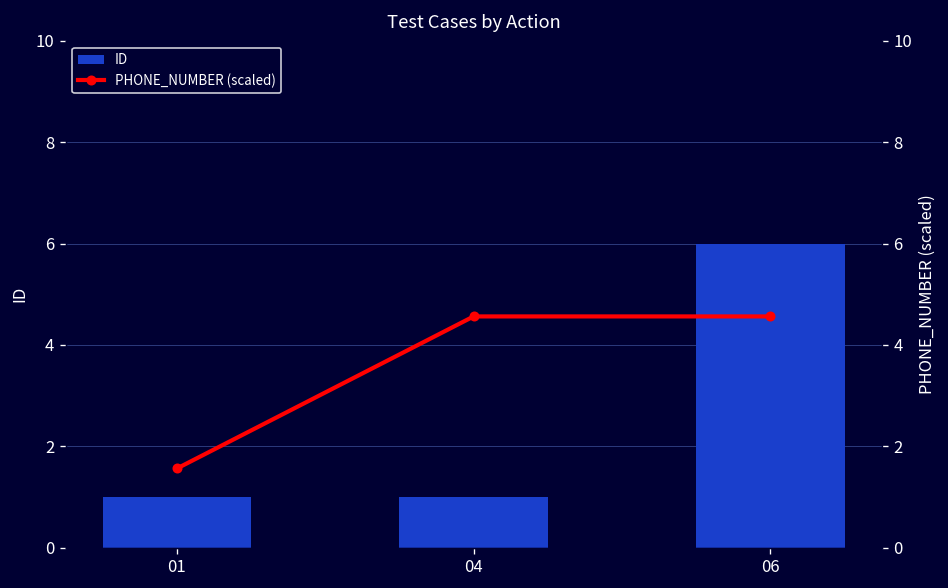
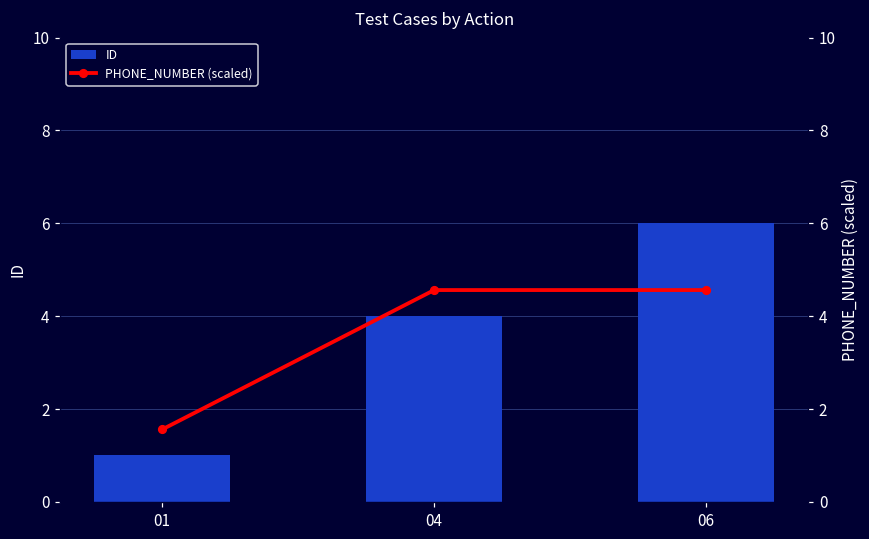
ID, 04: 1 -> 4
